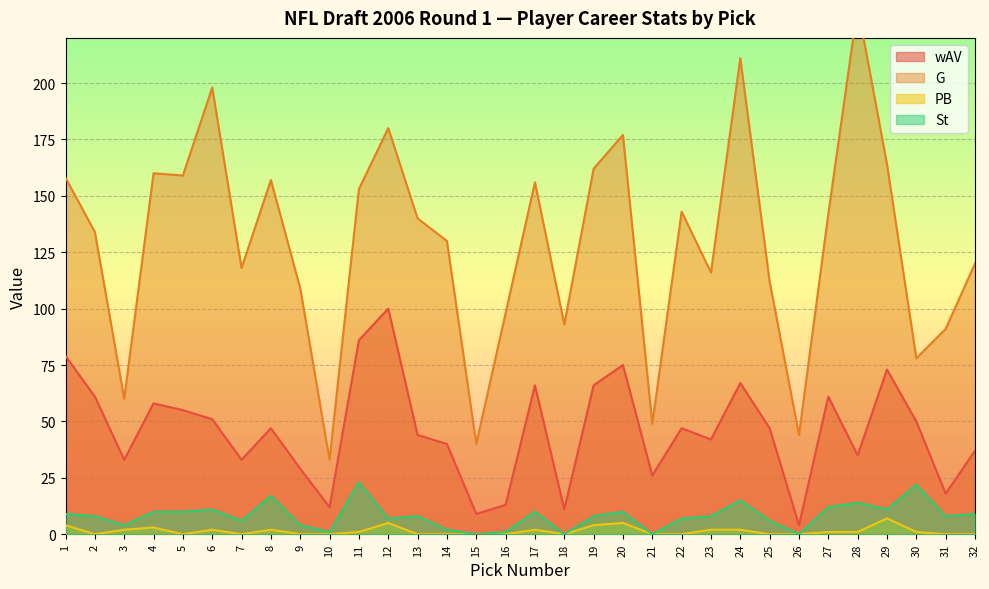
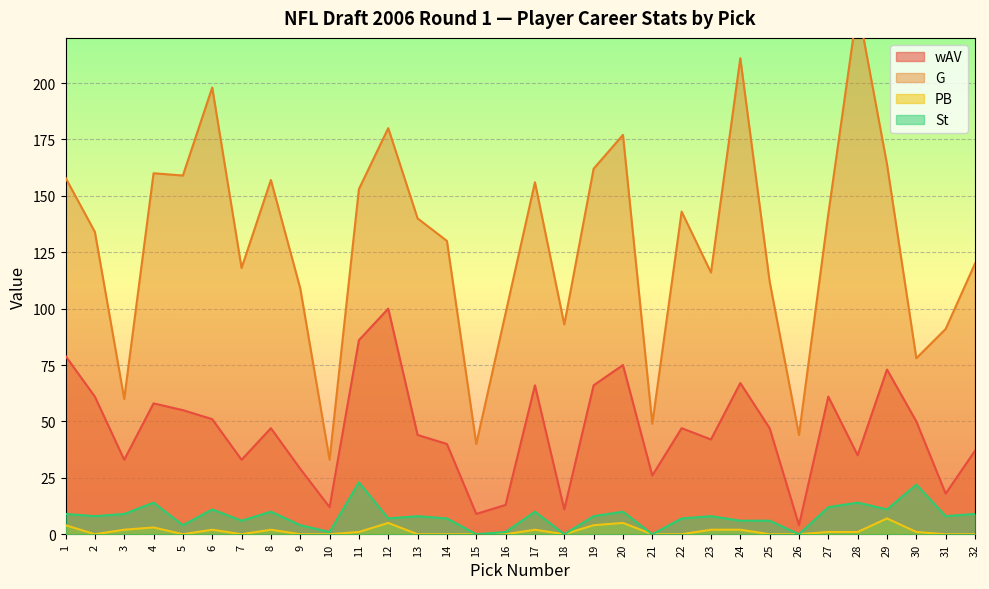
St, 3: 4 -> 9
St, 4: 10 -> 14
St, 5: 10 -> 4
St, 8: 17 -> 10
St, 14: 2 -> 7
St, 24: 15 -> 6
